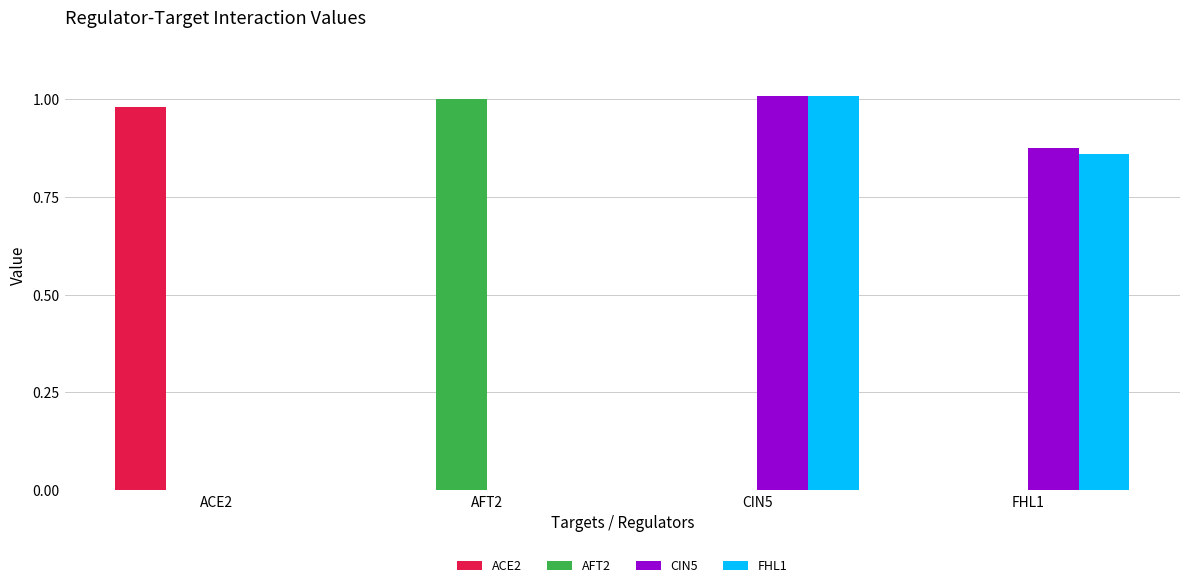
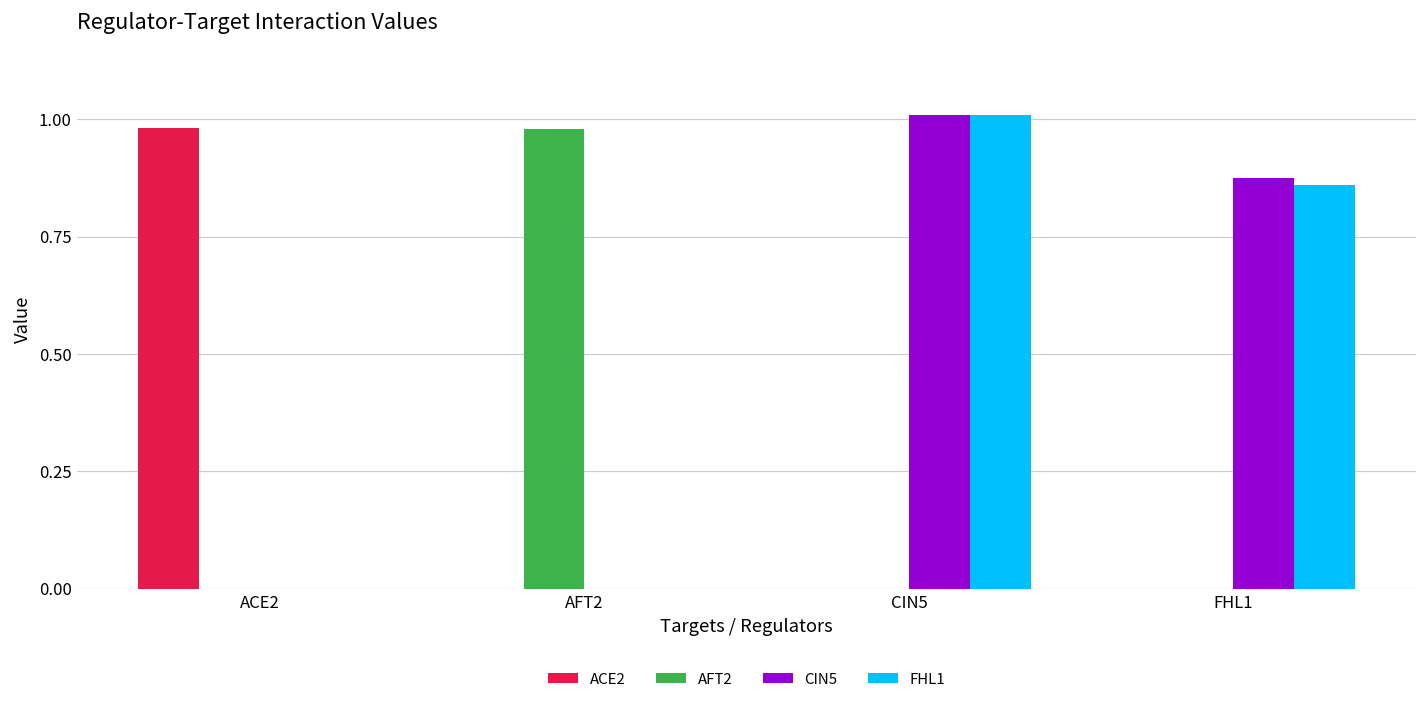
AFT2, AFT2: 1.00 -> 0.98
